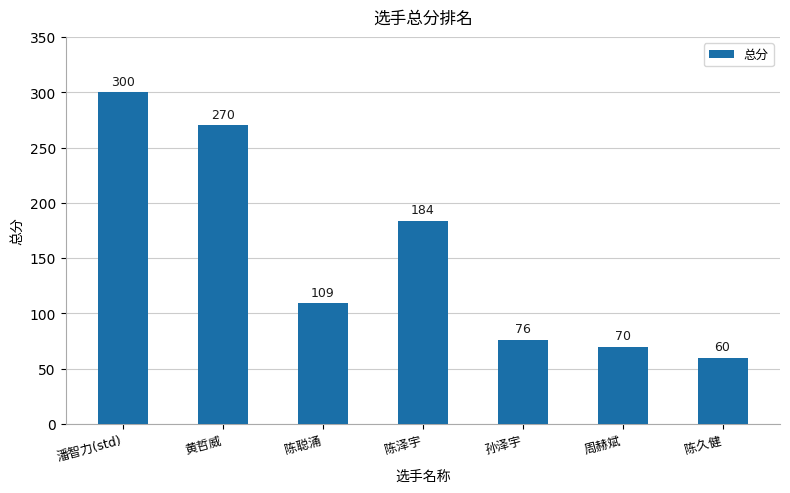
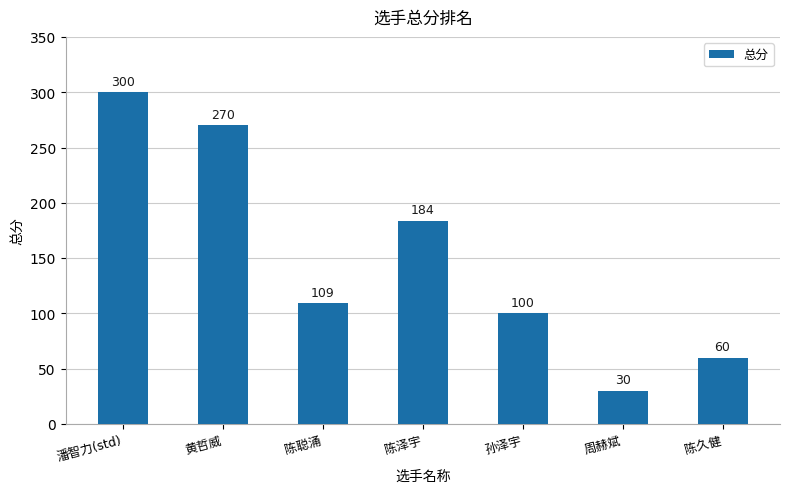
孙泽宇: 76 -> 100
周赫斌: 70 -> 30
